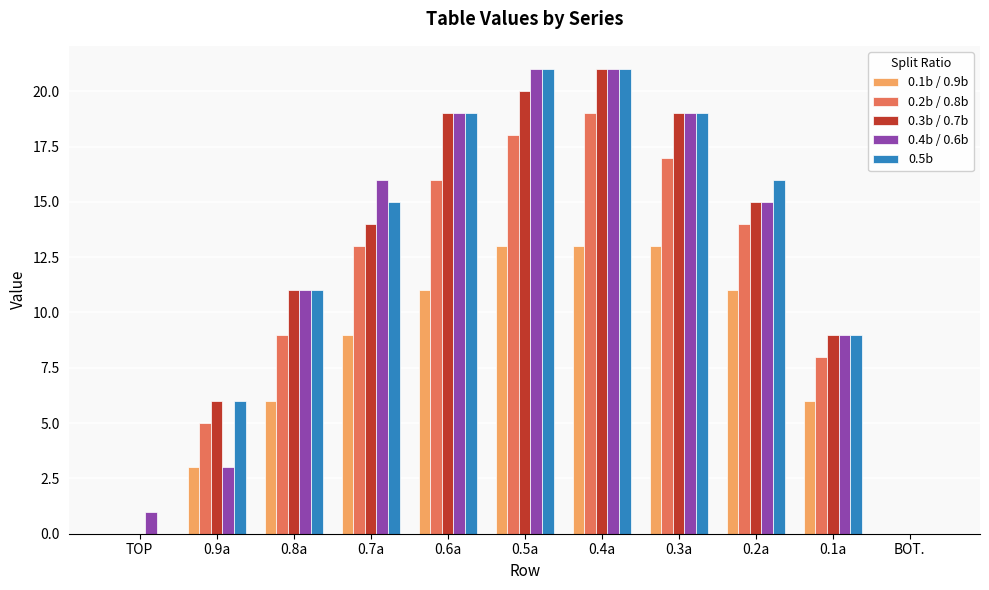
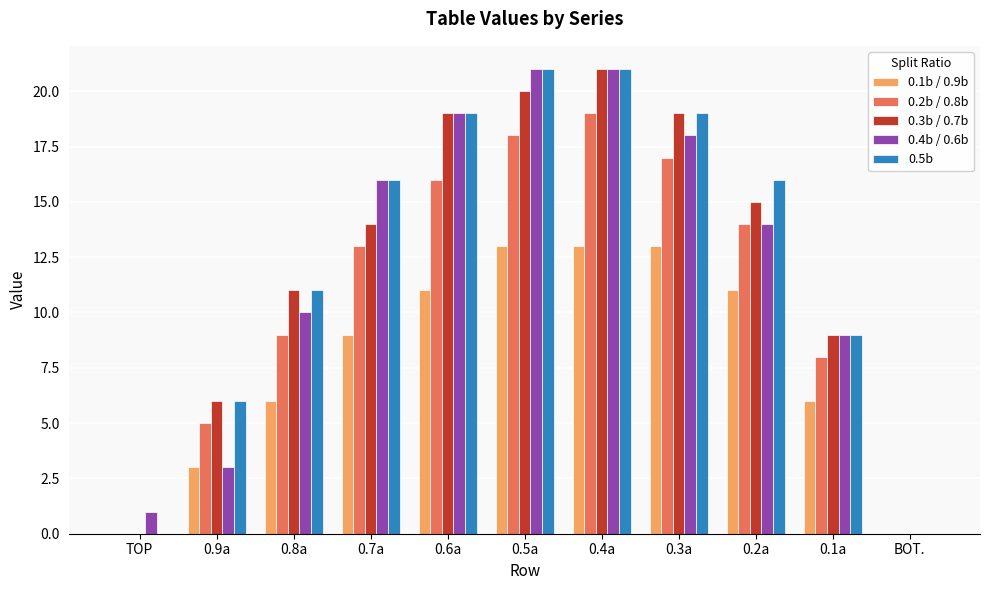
0.4b / 0.6b, 0.8a: 11 -> 10
0.5b, 0.7a: 15 -> 16
0.4b / 0.6b, 0.3a: 19 -> 18
0.4b / 0.6b, 0.2a: 15 -> 14
